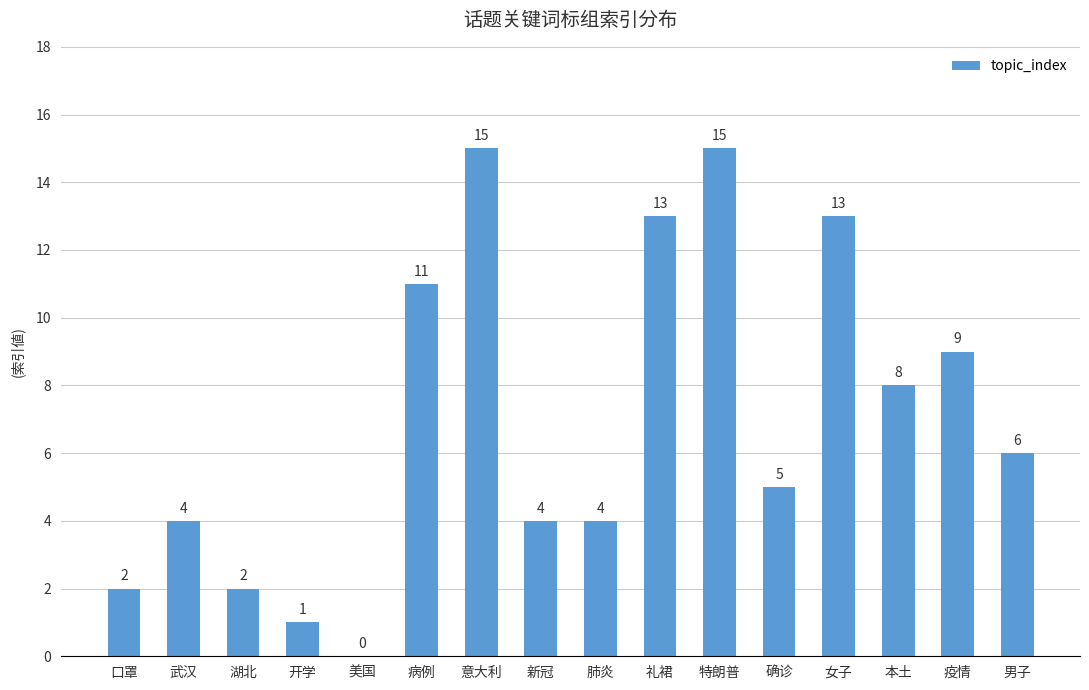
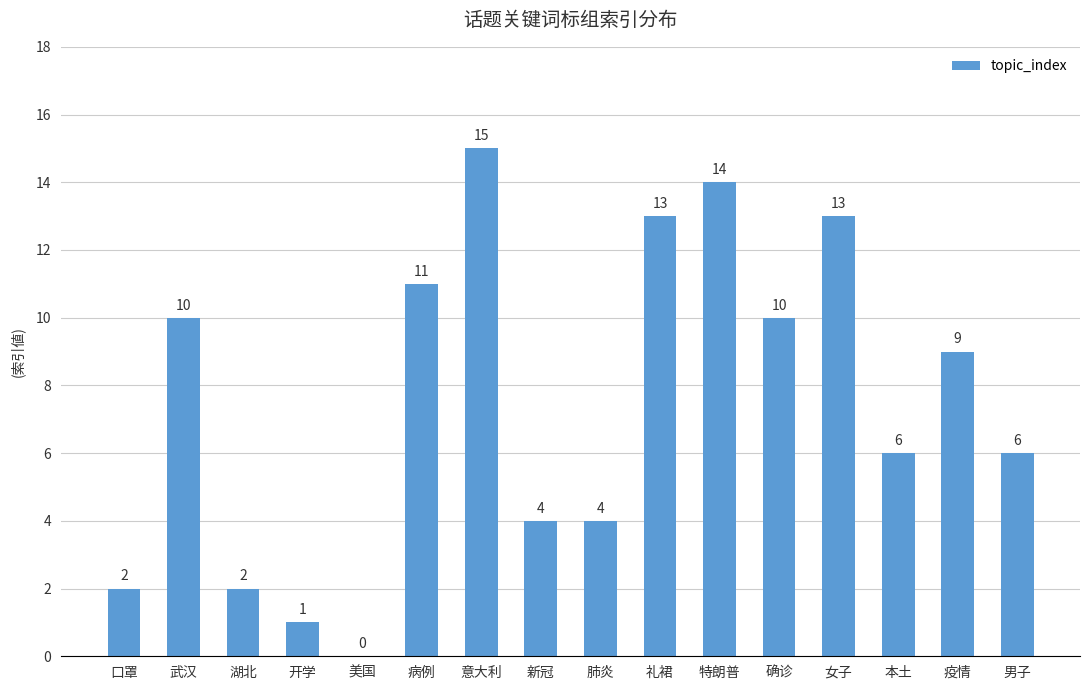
武汉: 4 -> 10
特朗普: 15 -> 14
确诊: 5 -> 10
本土: 8 -> 6
